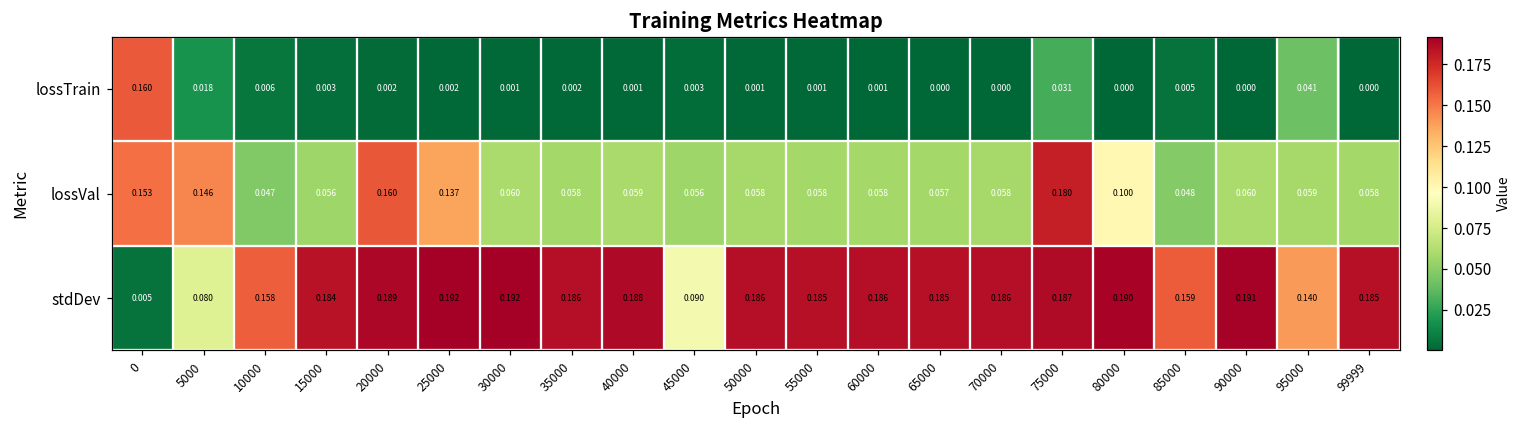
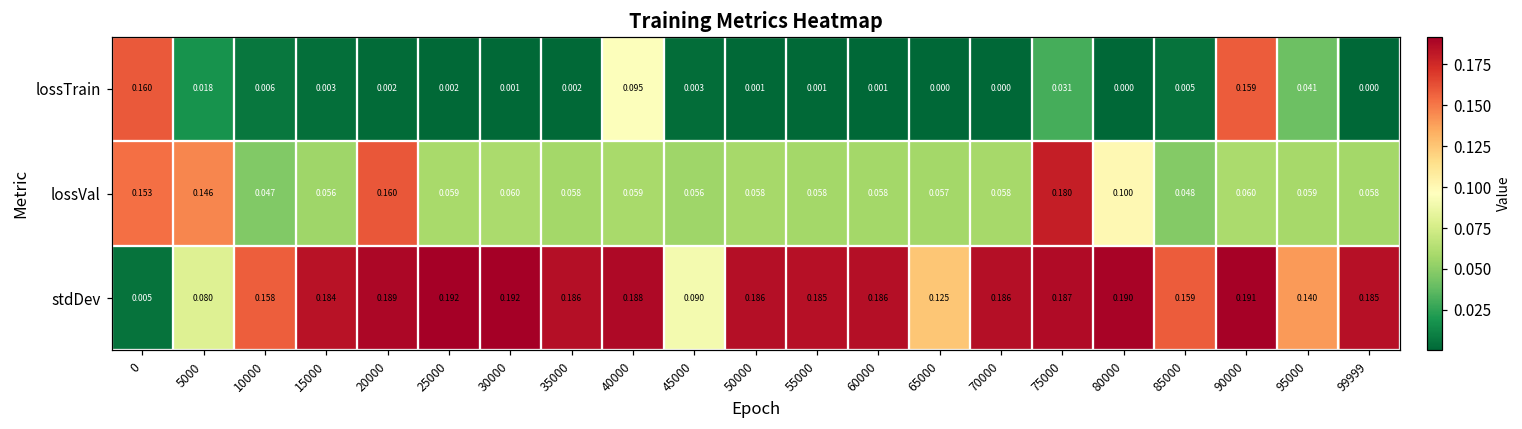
lossTrain, 40000: 0.001 -> 0.095
lossTrain, 90000: 0.000 -> 0.159
lossVal, 25000: 0.137 -> 0.059
stdDev, 65000: 0.185 -> 0.125
